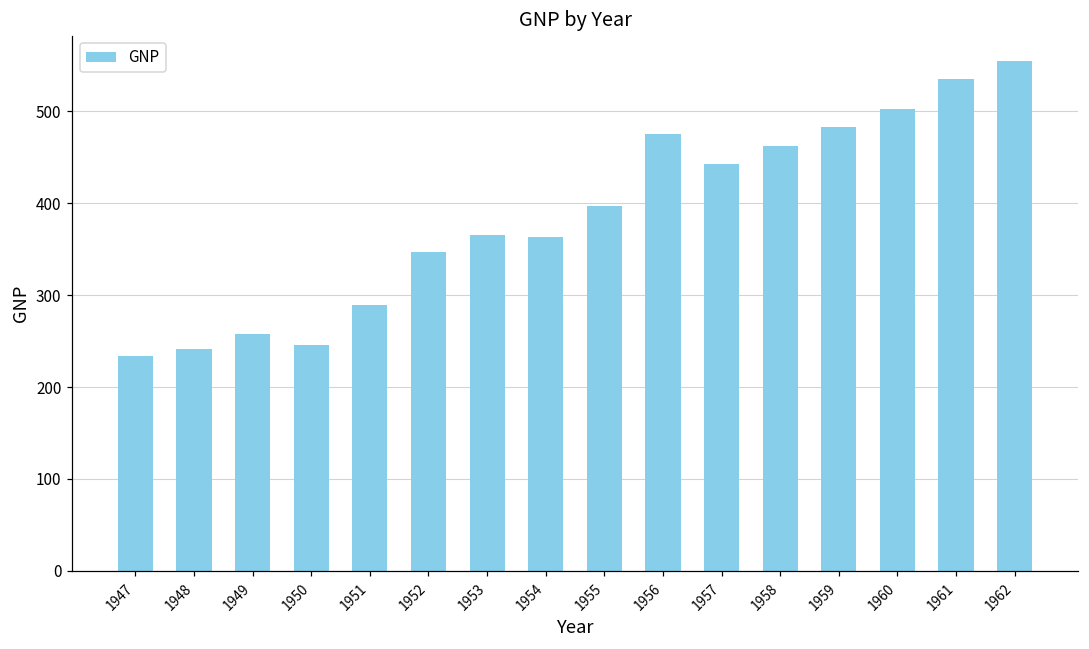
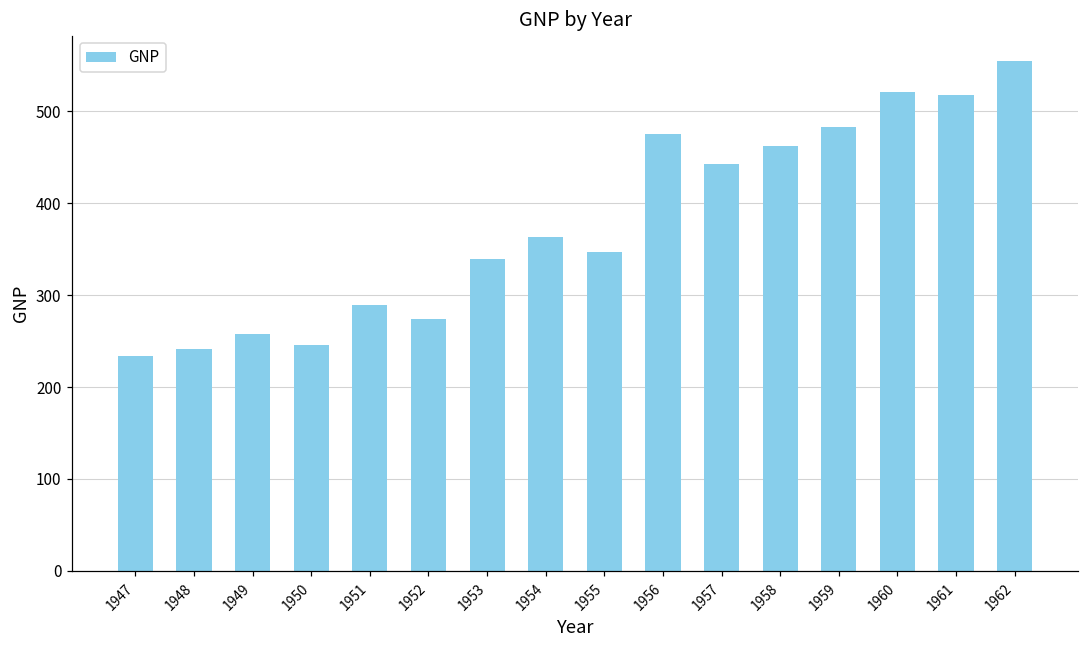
1952: 350 -> 270
1953: 370 -> 340
1955: 400 -> 350
1960: 500 -> 520
1961: 540 -> 520
